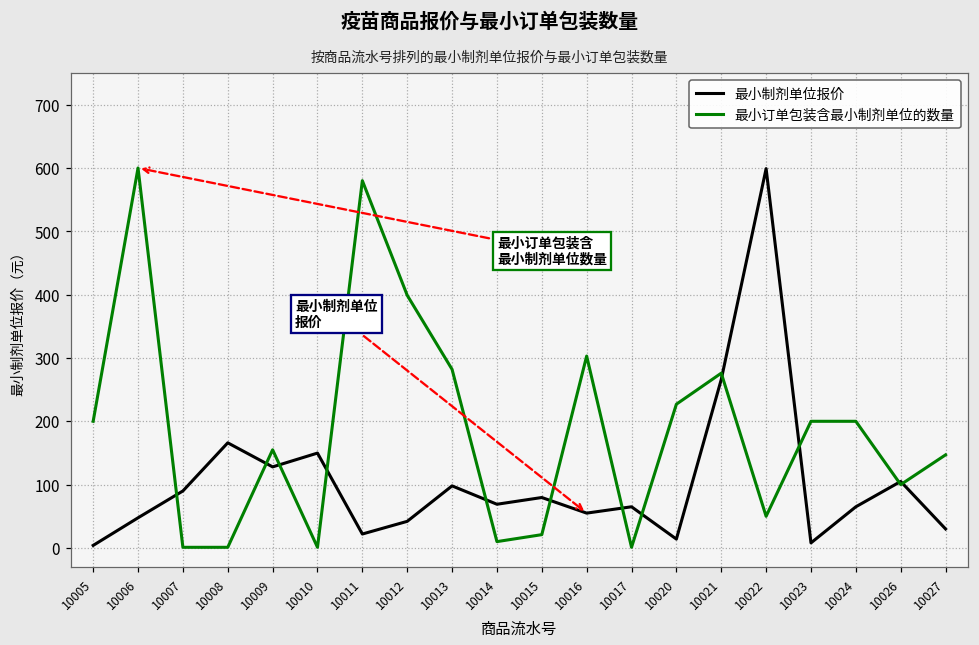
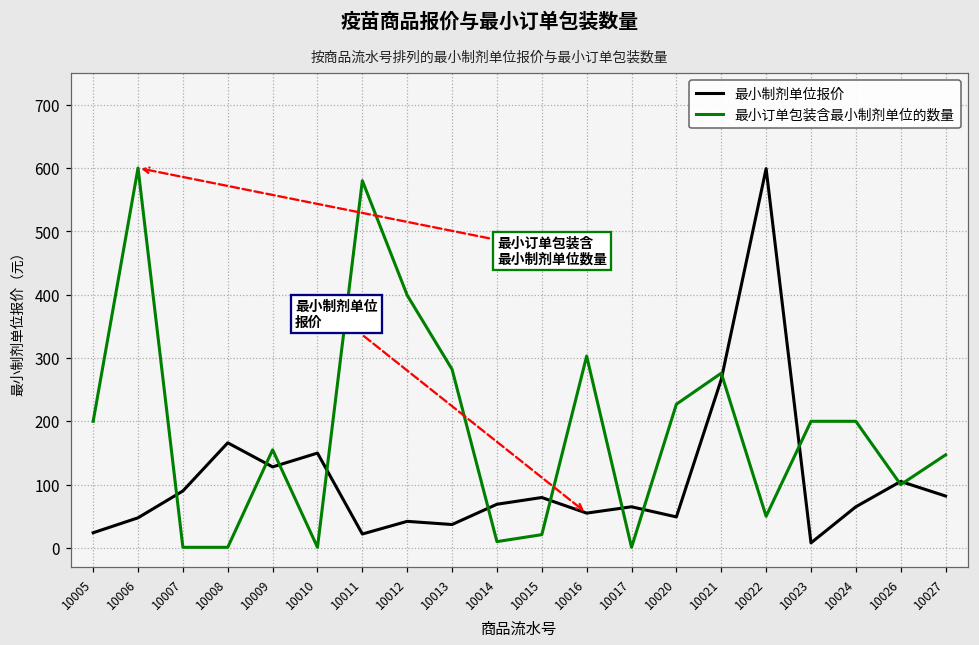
最小制剂单位报价, 10005: 0 -> 20
最小制剂单位报价, 10013: 100 -> 40
最小制剂单位报价, 10020: 10 -> 50
最小制剂单位报价, 10027: 30 -> 80
